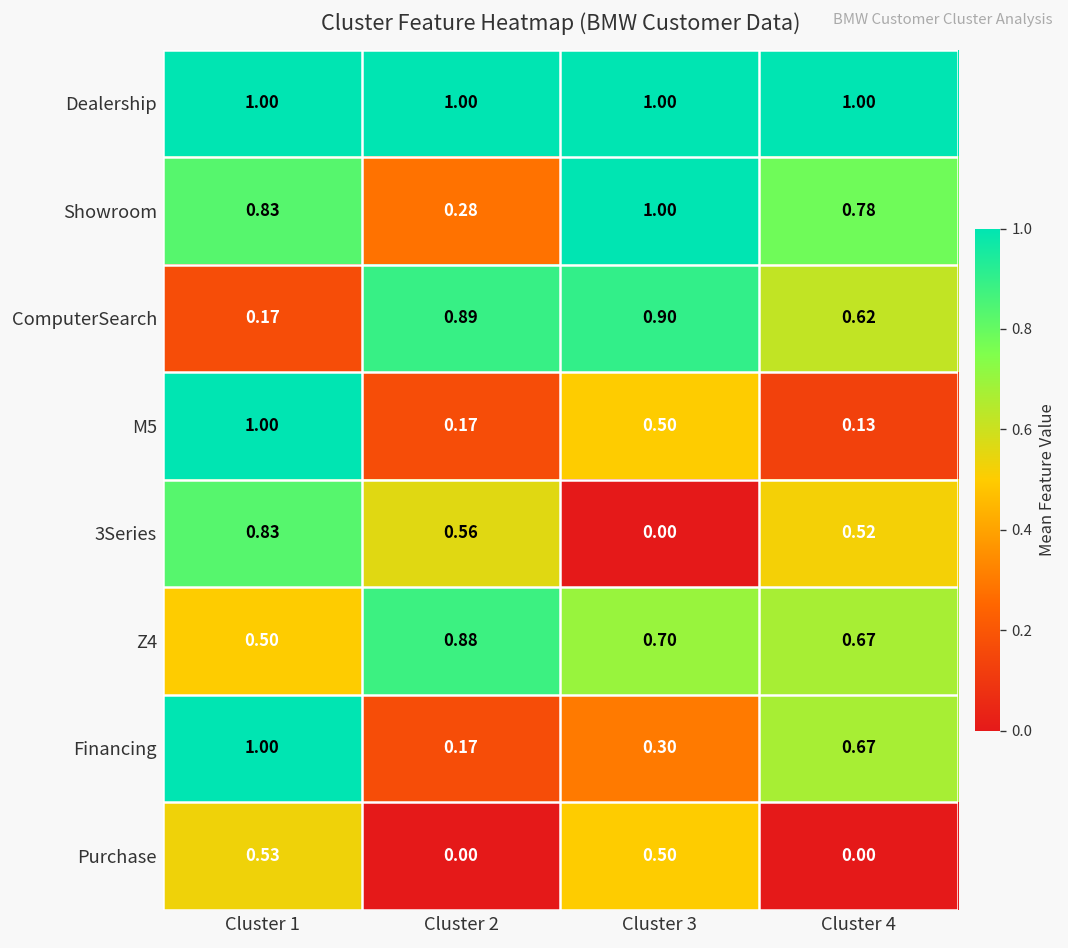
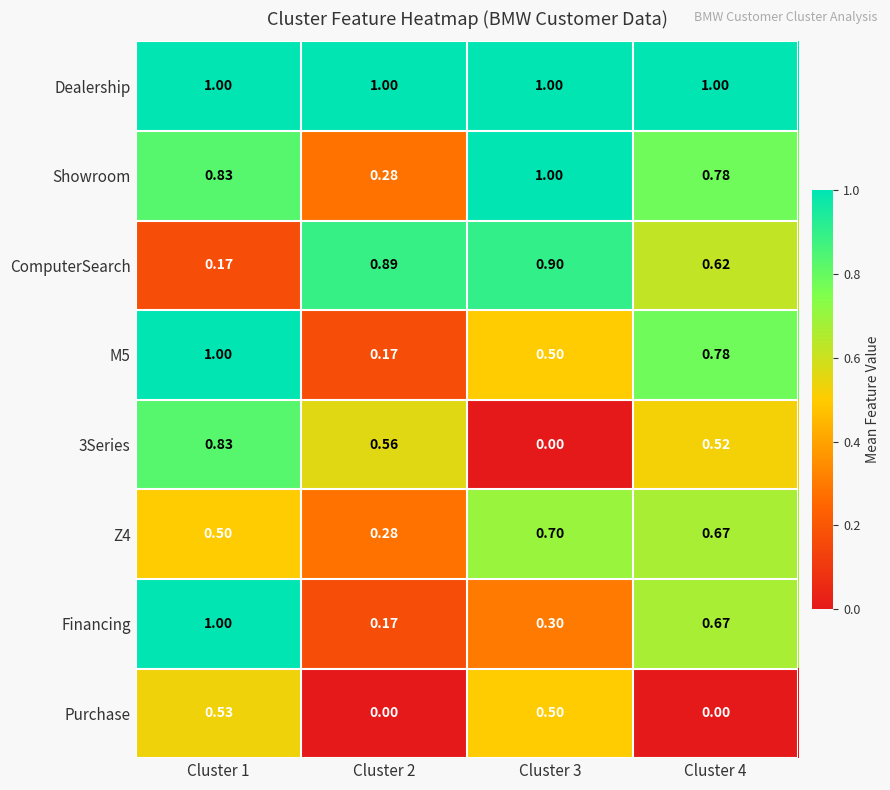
M5, Cluster 4: 0.13 -> 0.78
Z4, Cluster 2: 0.88 -> 0.28
